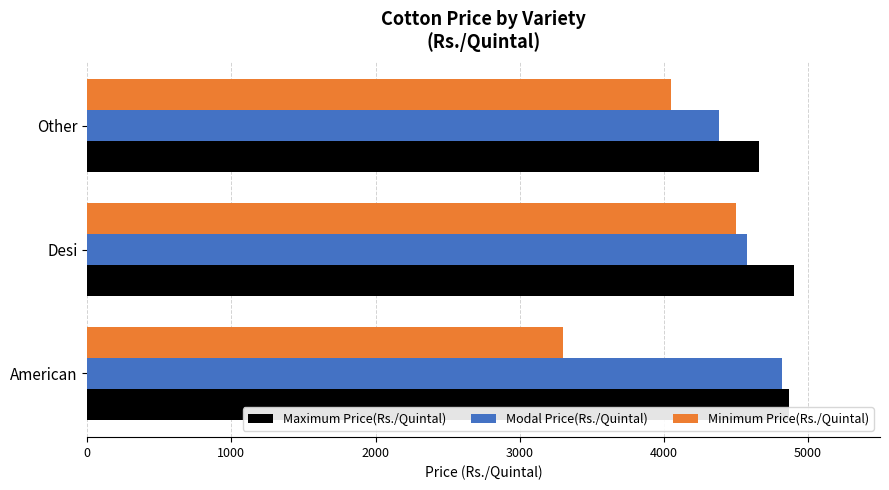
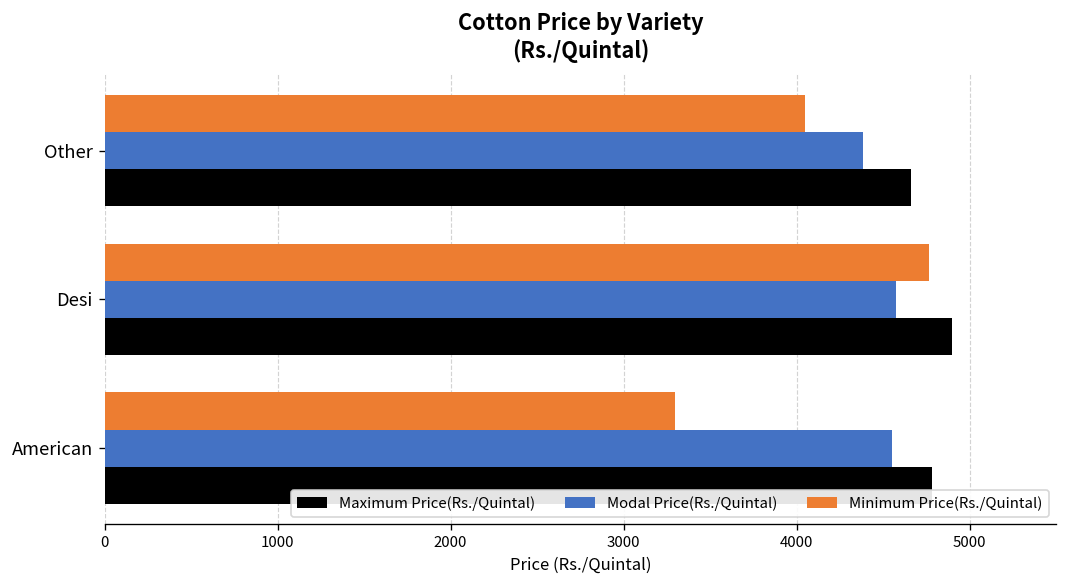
Minimum Price(Rs./Quintal), Desi: 4500 -> 4760
Modal Price(Rs./Quintal), American: 4820 -> 4550
Maximum Price(Rs./Quintal), American: 4870 -> 4780
